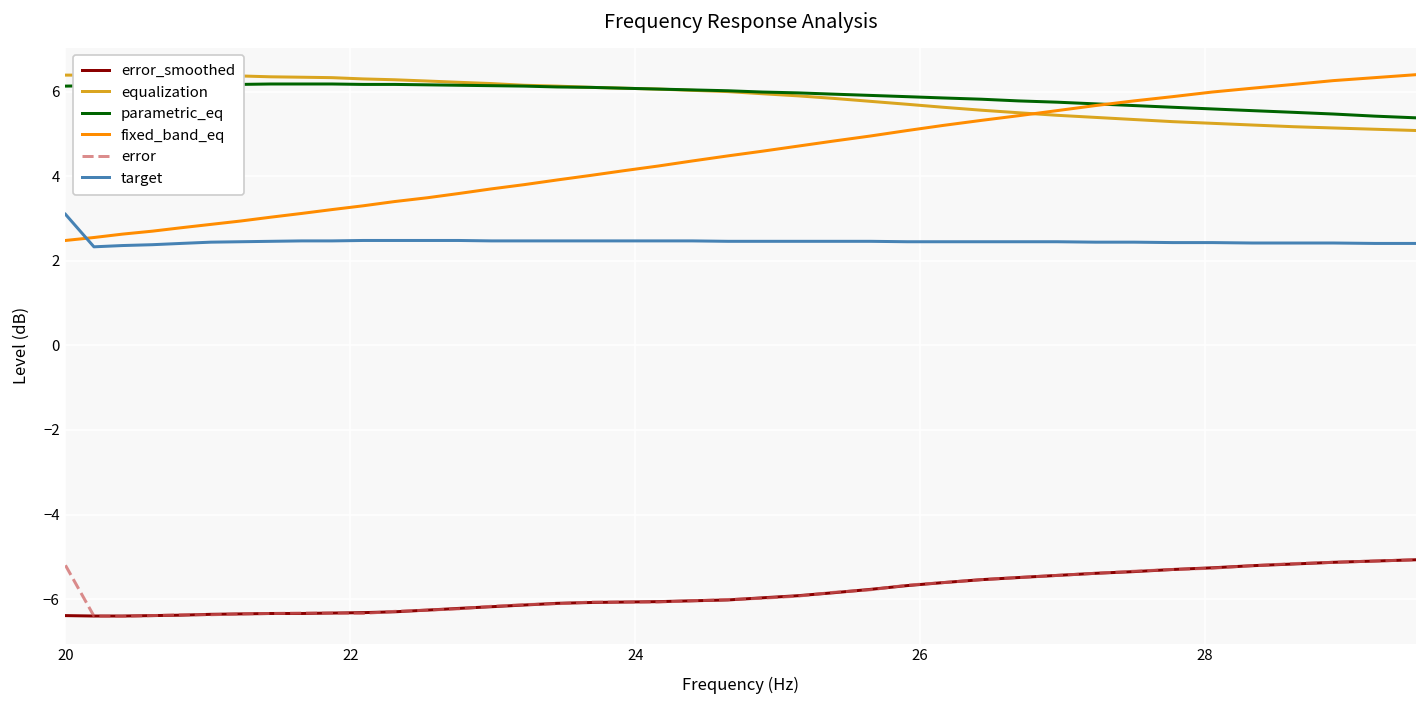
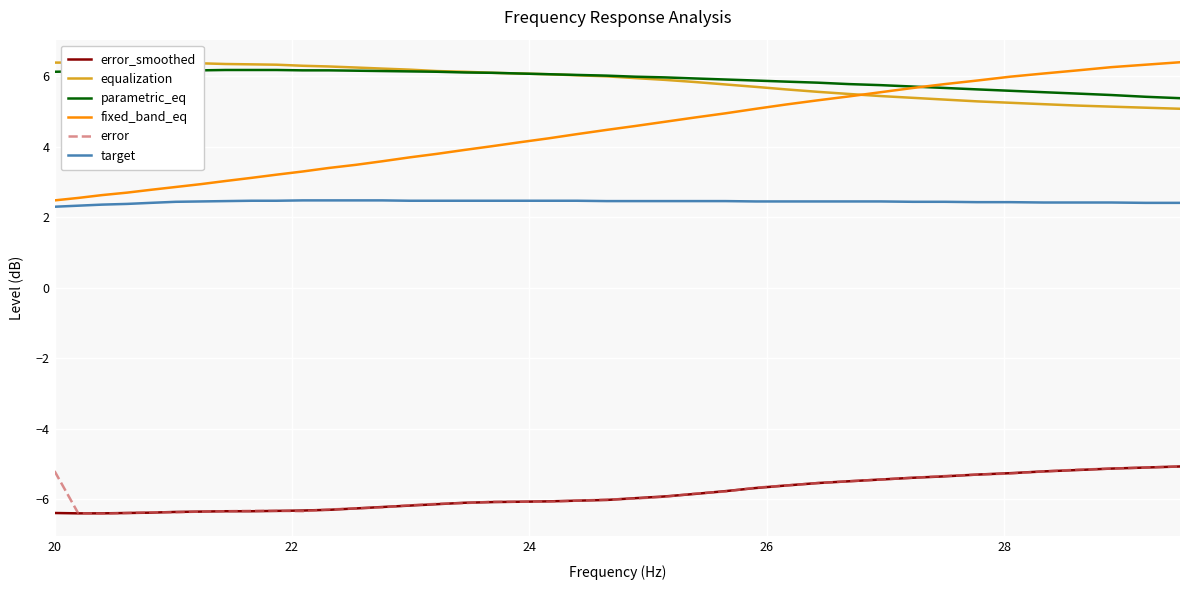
target, 20: 3.1 -> 2.3
